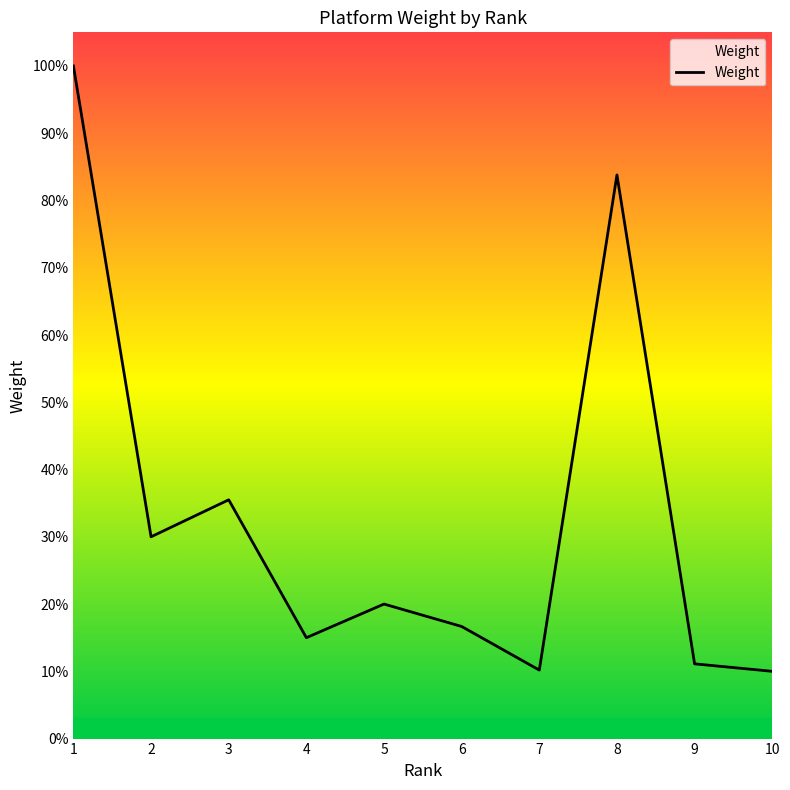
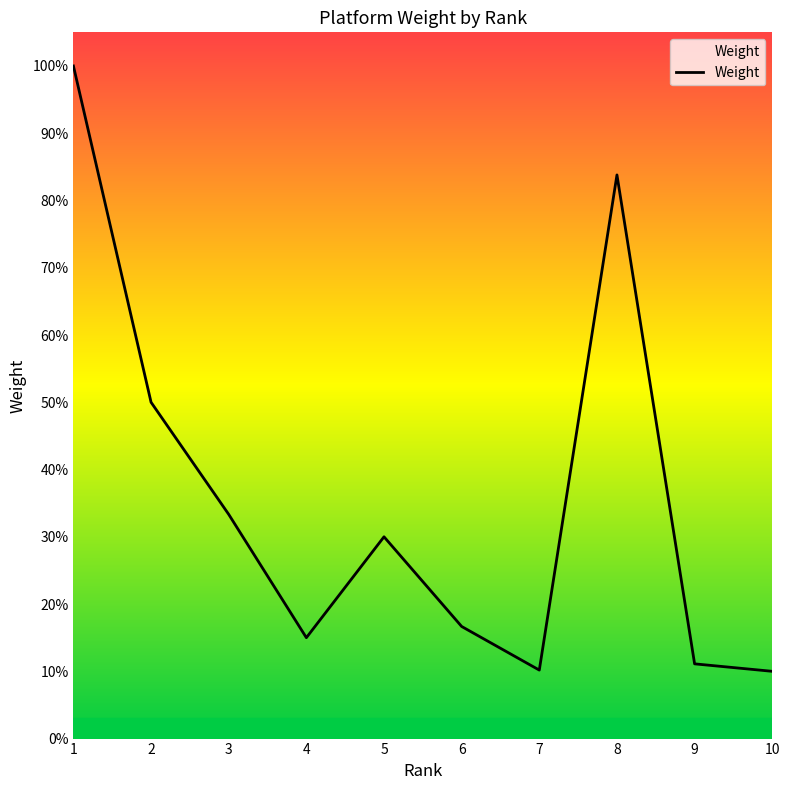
2: 30% -> 50%
3: 35% -> 33%
5: 20% -> 30%
